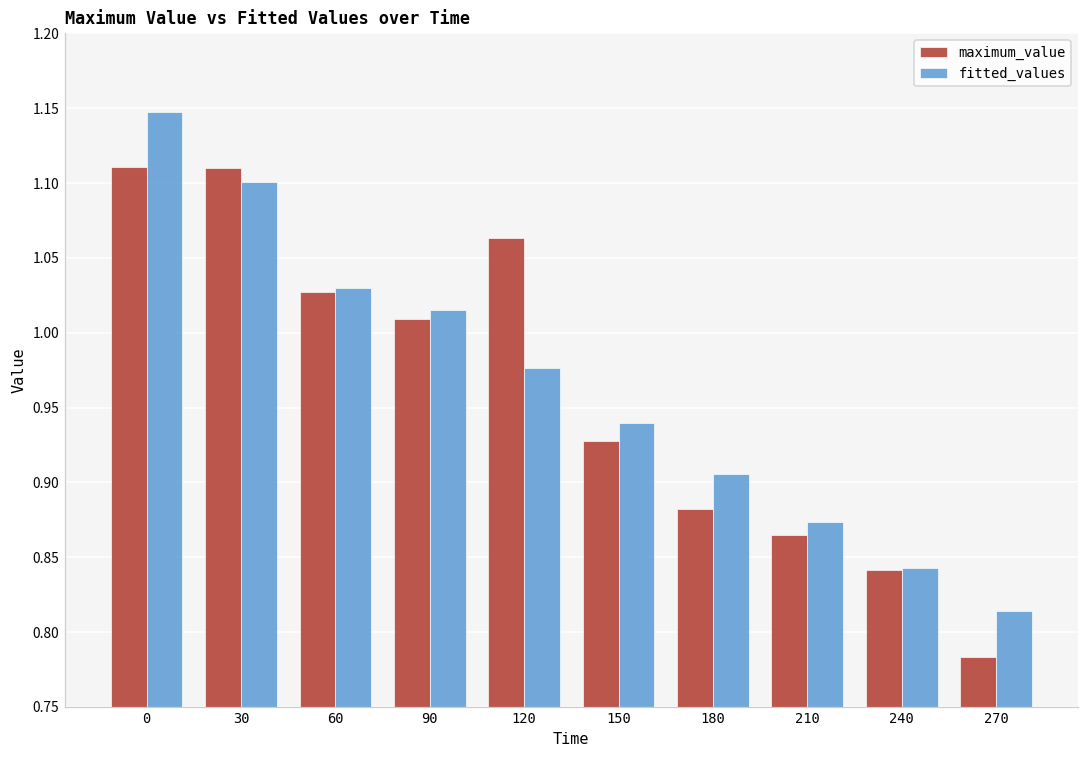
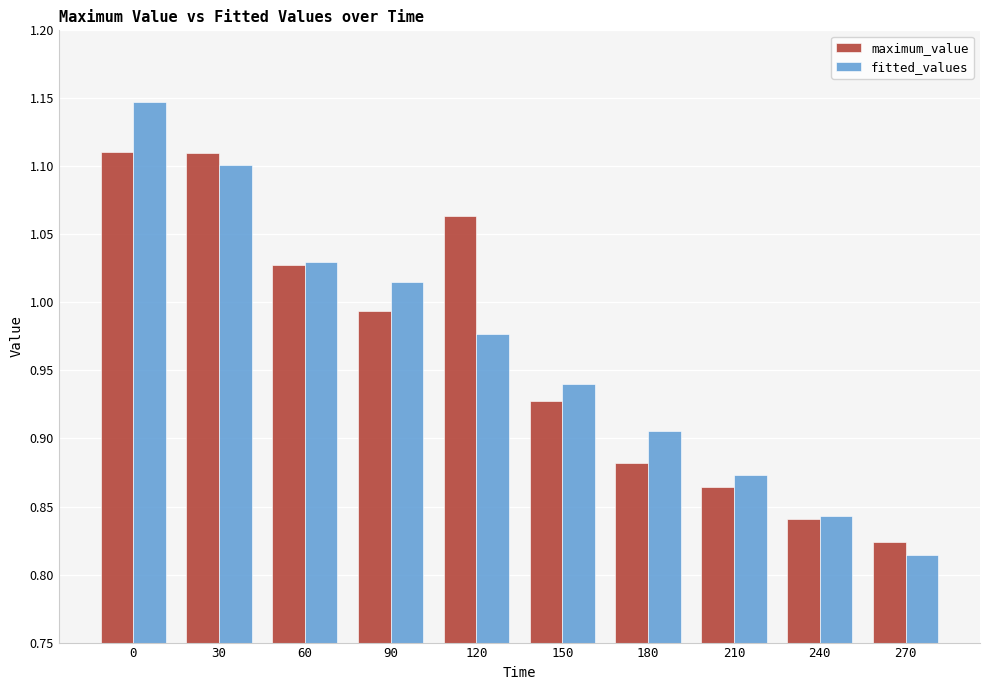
maximum_value, 90: 1.009 -> 0.993
maximum_value, 270: 0.783 -> 0.824
